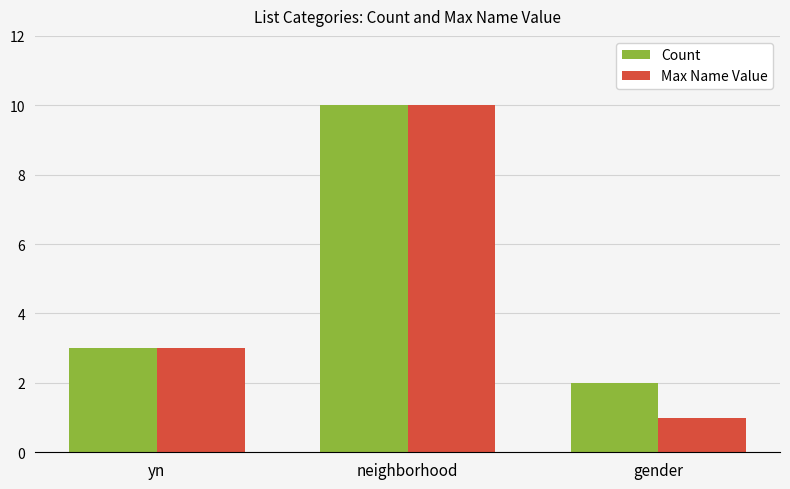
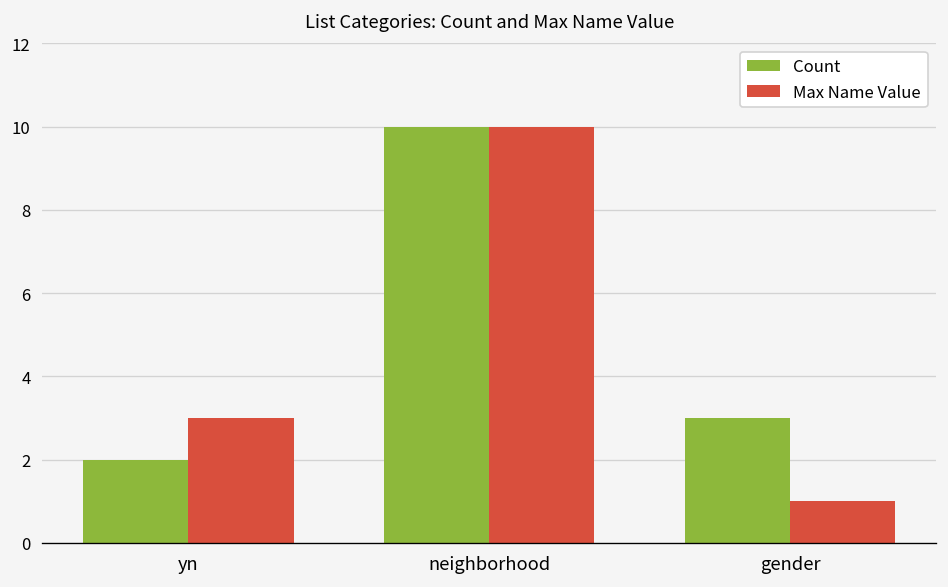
Count, yn: 3 -> 2
Count, gender: 2 -> 3
